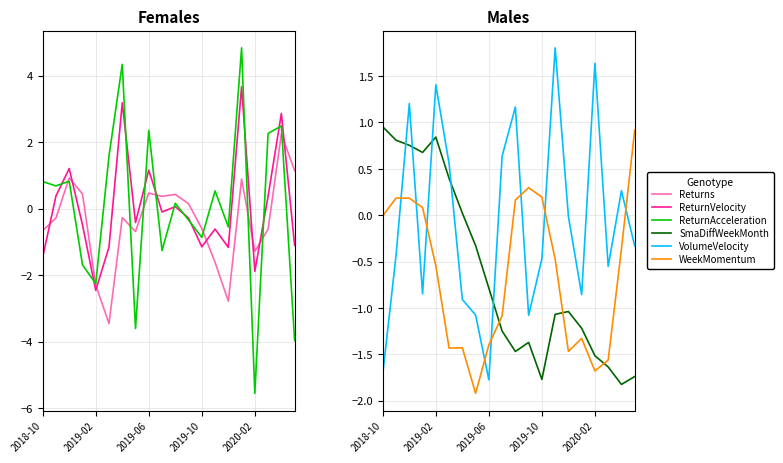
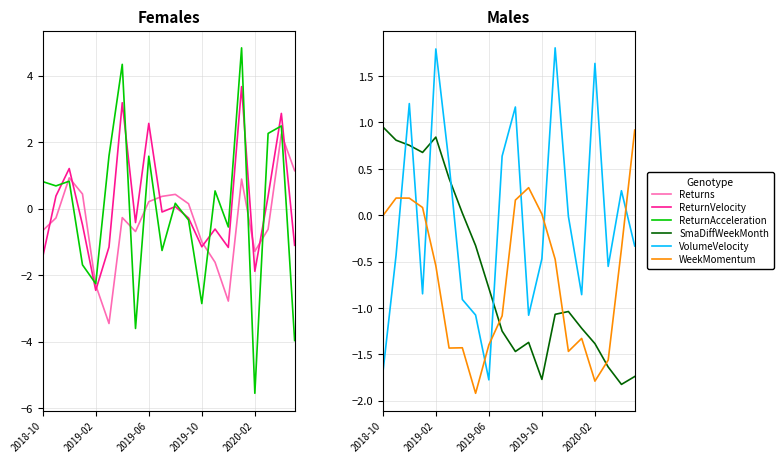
Females, Returns, 2019-06: 0.5 -> 0.2
Females, ReturnVelocity, 2019-06: 1.2 -> 2.6
Females, ReturnAcceleration, 2019-06: 2.4 -> 1.6
Females, Returns, 2019-10: -0.6 -> -1.0
Females, ReturnAcceleration, 2019-10: -0.9 -> -2.9
Males, VolumeVelocity, 2019-02: 1.4 -> 1.8
Males, WeekMomentum, 2019-10: 0.2 -> 0.0
Males, SmaDiffWeekMonth, 2020-02: -1.5 -> -1.4
Males, WeekMomentum, 2020-02: -1.7 -> -1.8
